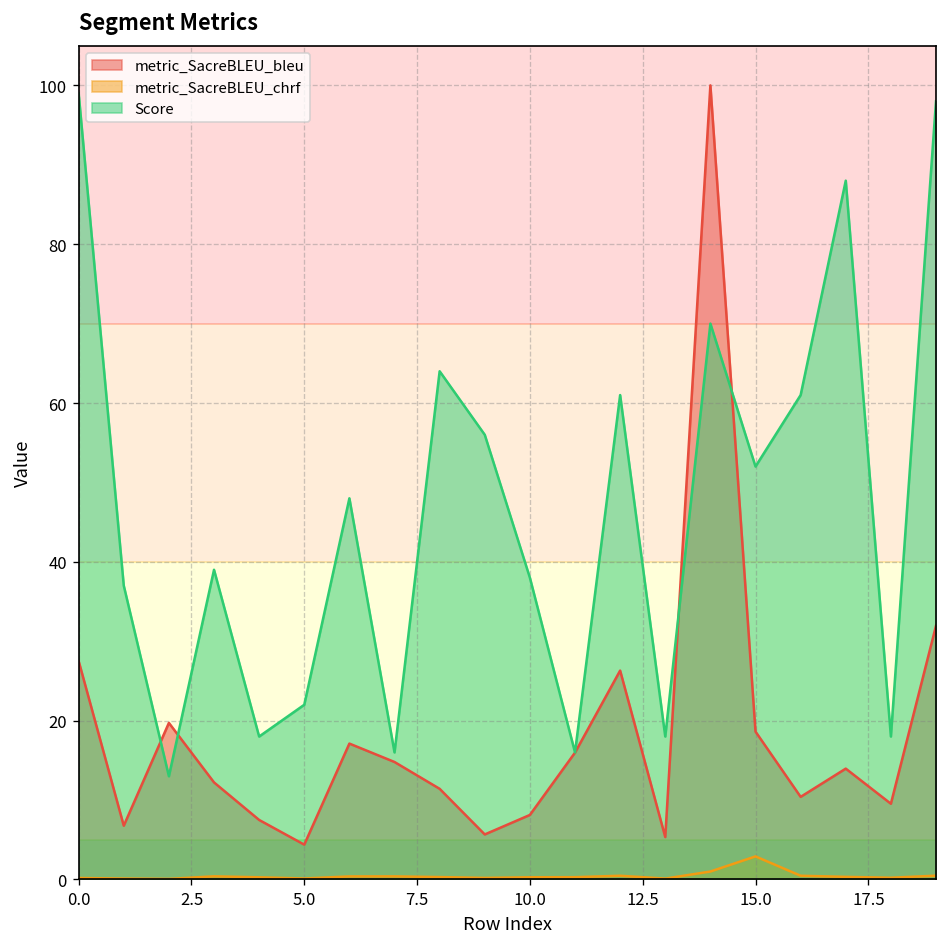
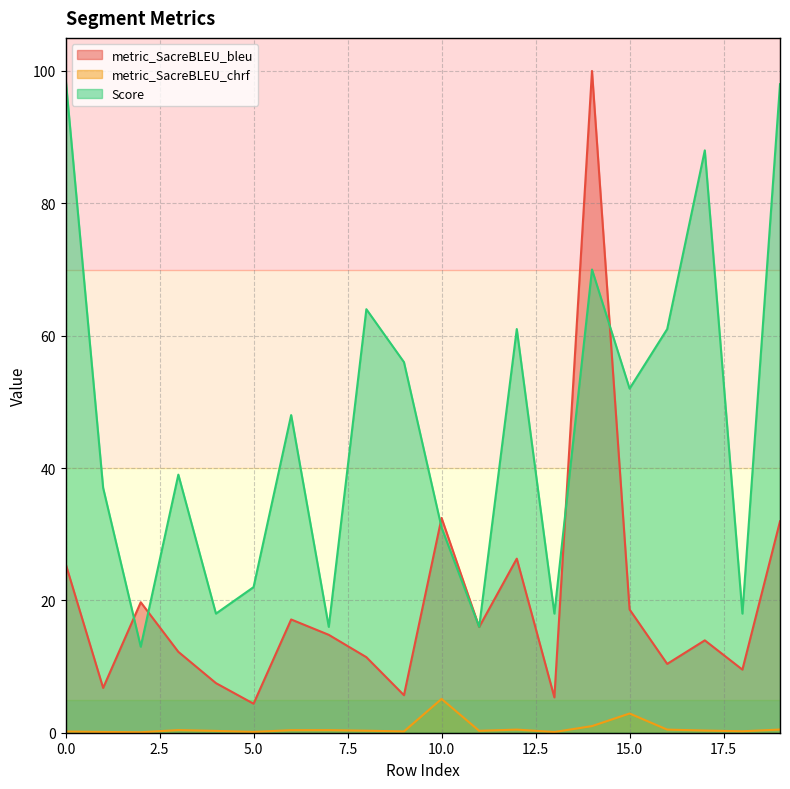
metric_SacreBLEU_bleu, 0.0: 28 -> 26
metric_SacreBLEU_bleu, 10.0: 8 -> 32
metric_SacreBLEU_chrf, 10.0: 0 -> 5
Score, 10.0: 38 -> 31
